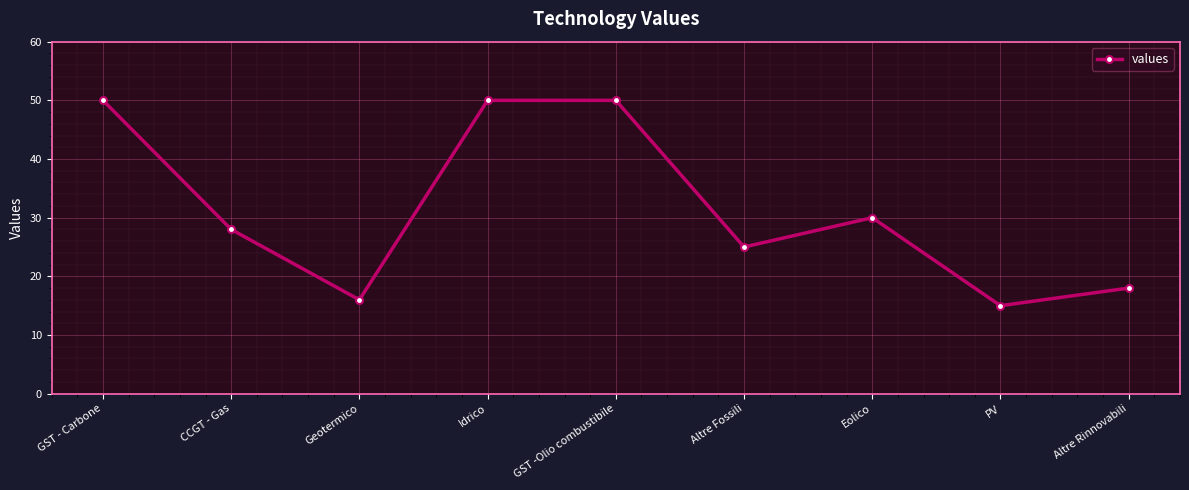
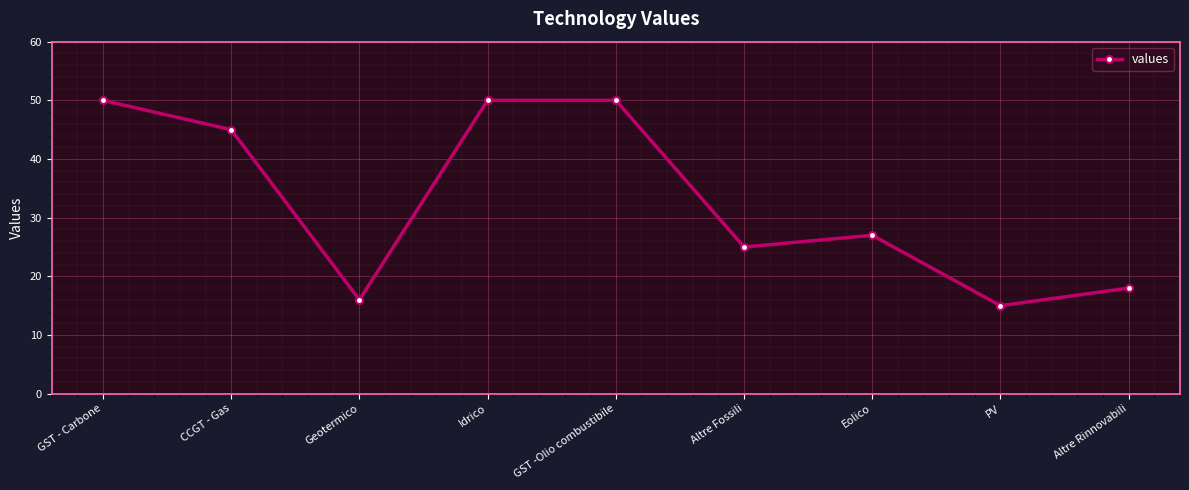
CCGT - Gas: 28 -> 45
Eolico: 30 -> 27
